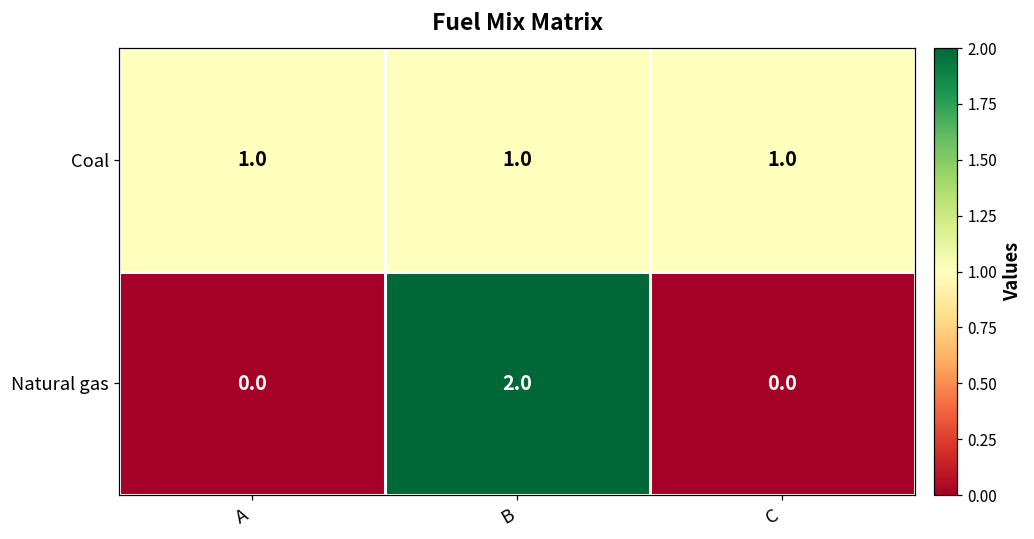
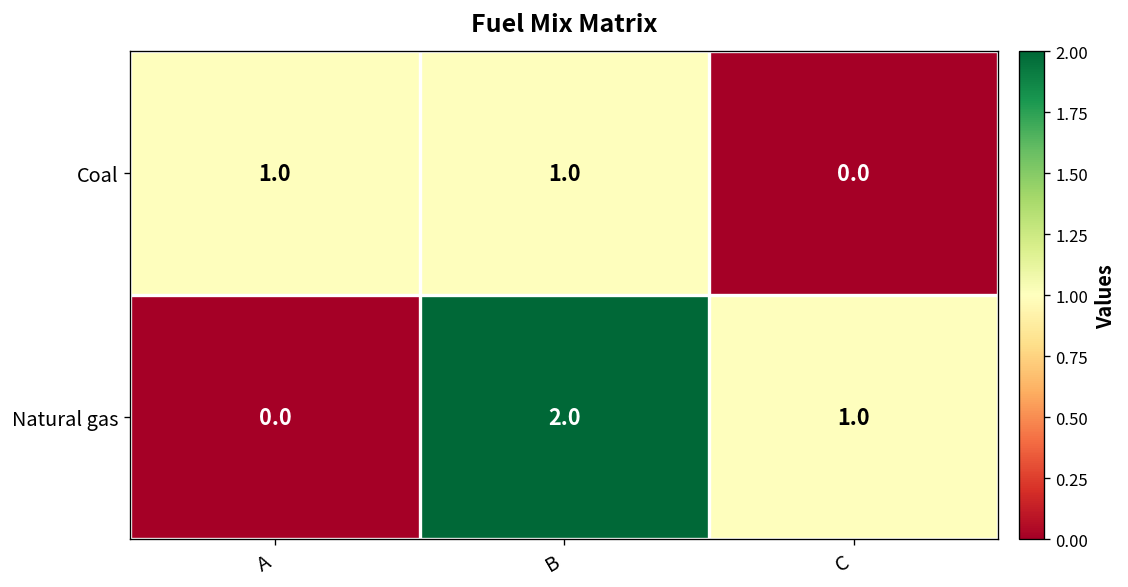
Coal, C: 1.0 -> 0.0
Natural gas, C: 0.0 -> 1.0
